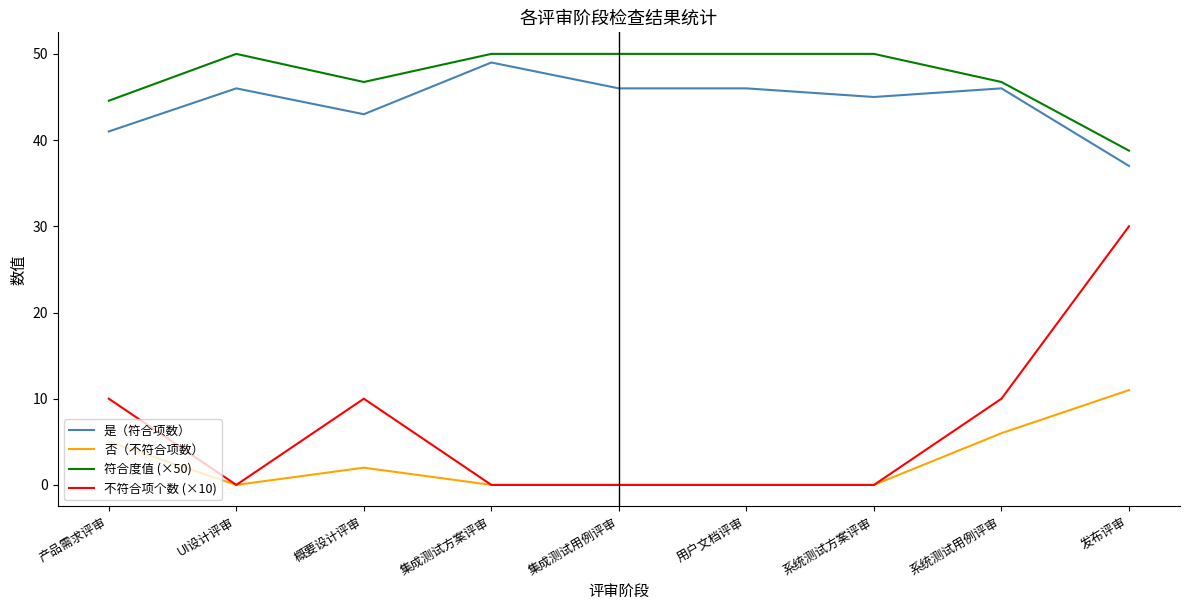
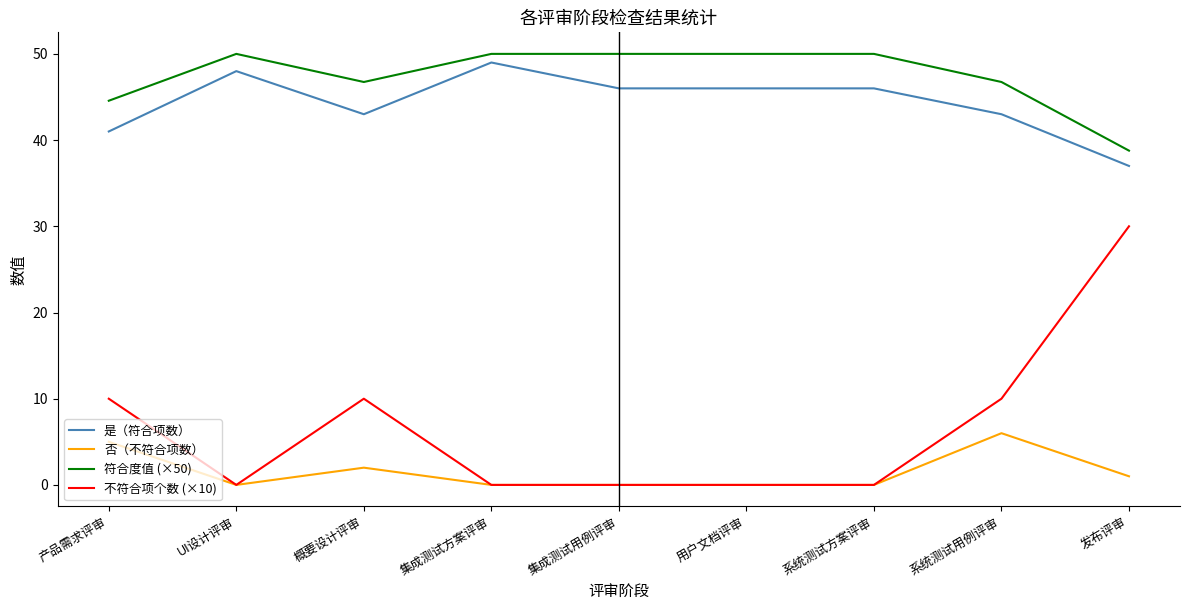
是（符合项数）, UI设计评审: 46 -> 48
是（符合项数）, 系统测试方案评审: 45 -> 46
是（符合项数）, 系统测试用例评审: 46 -> 43
否（不符合项数）, 发布评审: 11 -> 1
